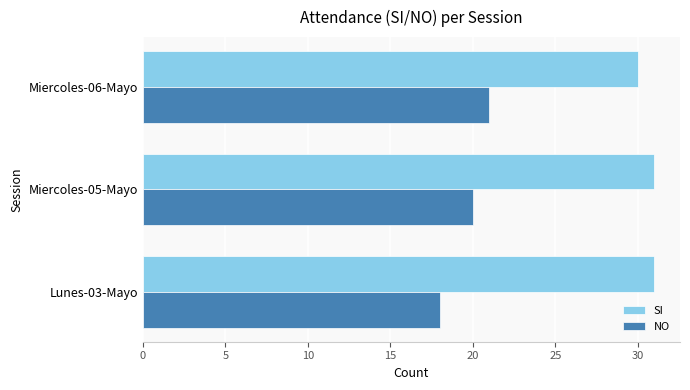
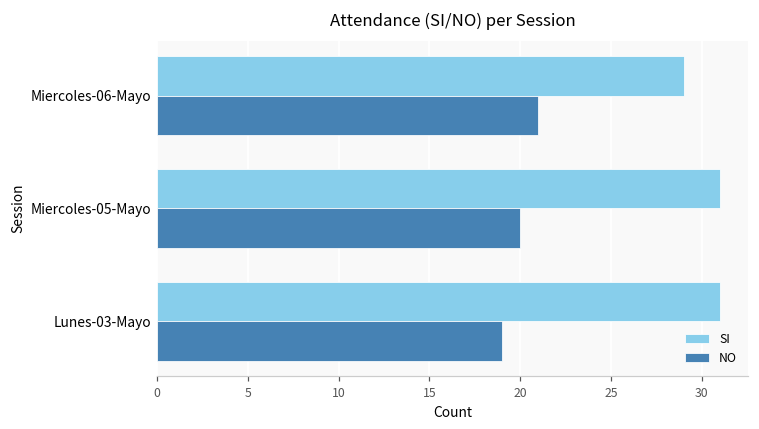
SI, Miercoles-06-Mayo: 30 -> 29
NO, Lunes-03-Mayo: 18 -> 19
